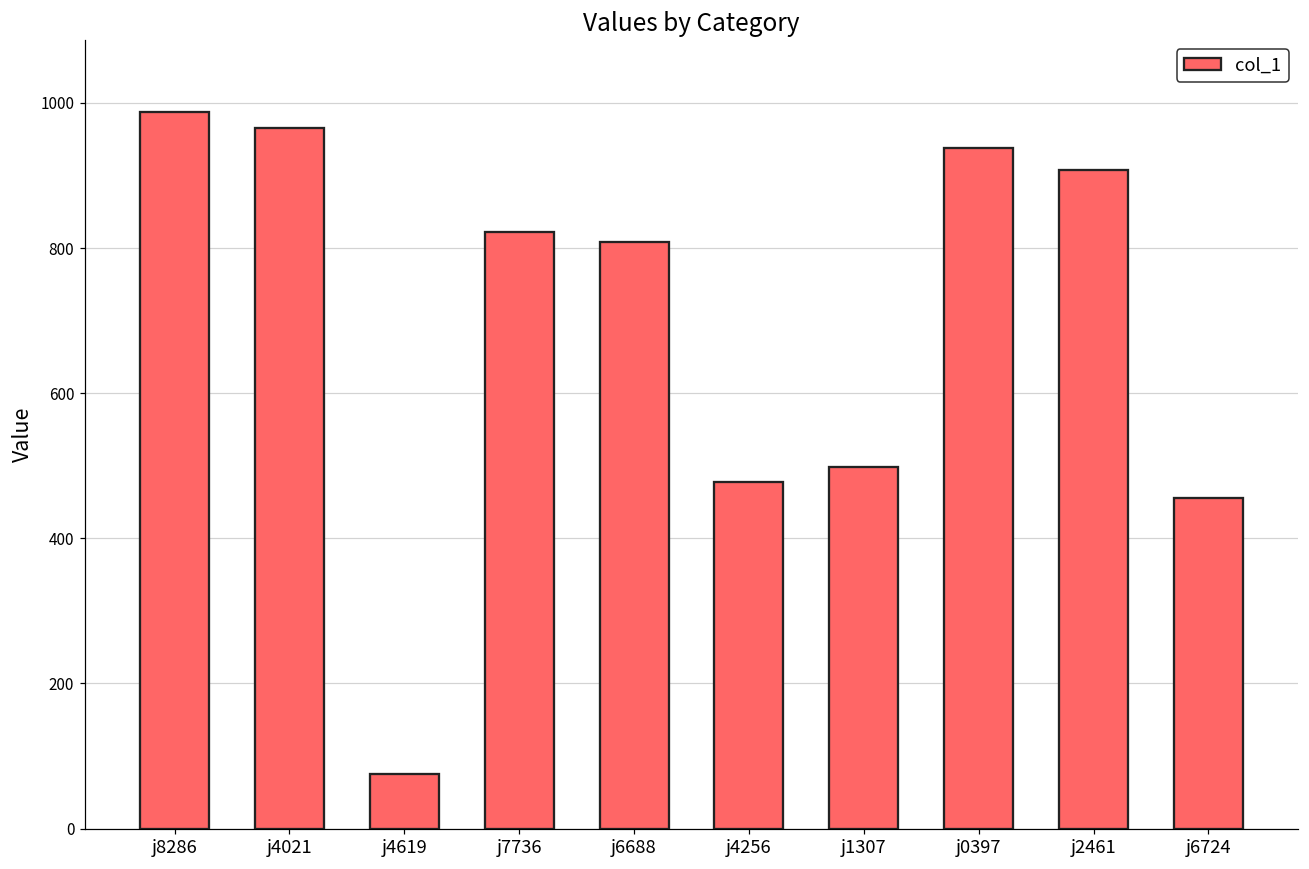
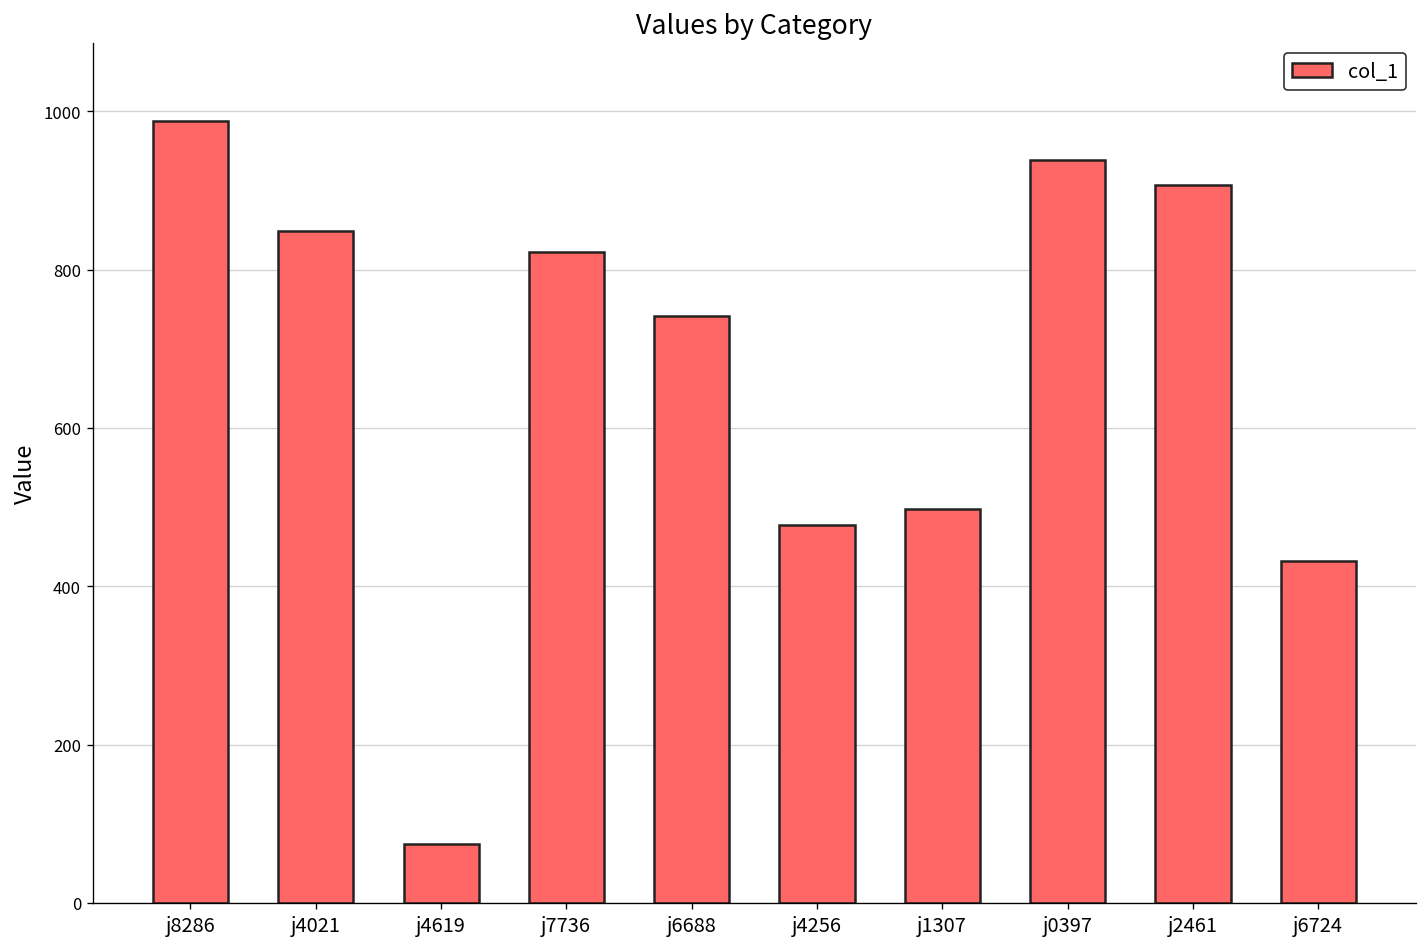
j4021: 970 -> 850
j6688: 810 -> 740
j6724: 460 -> 430
